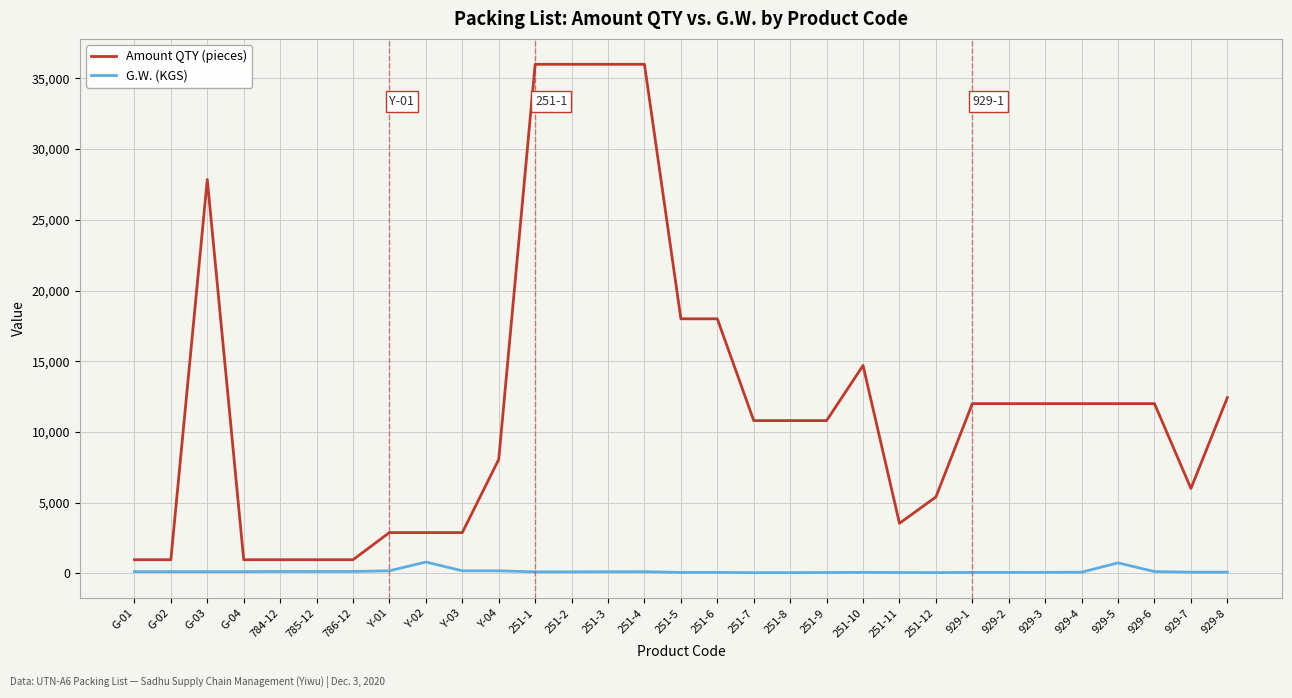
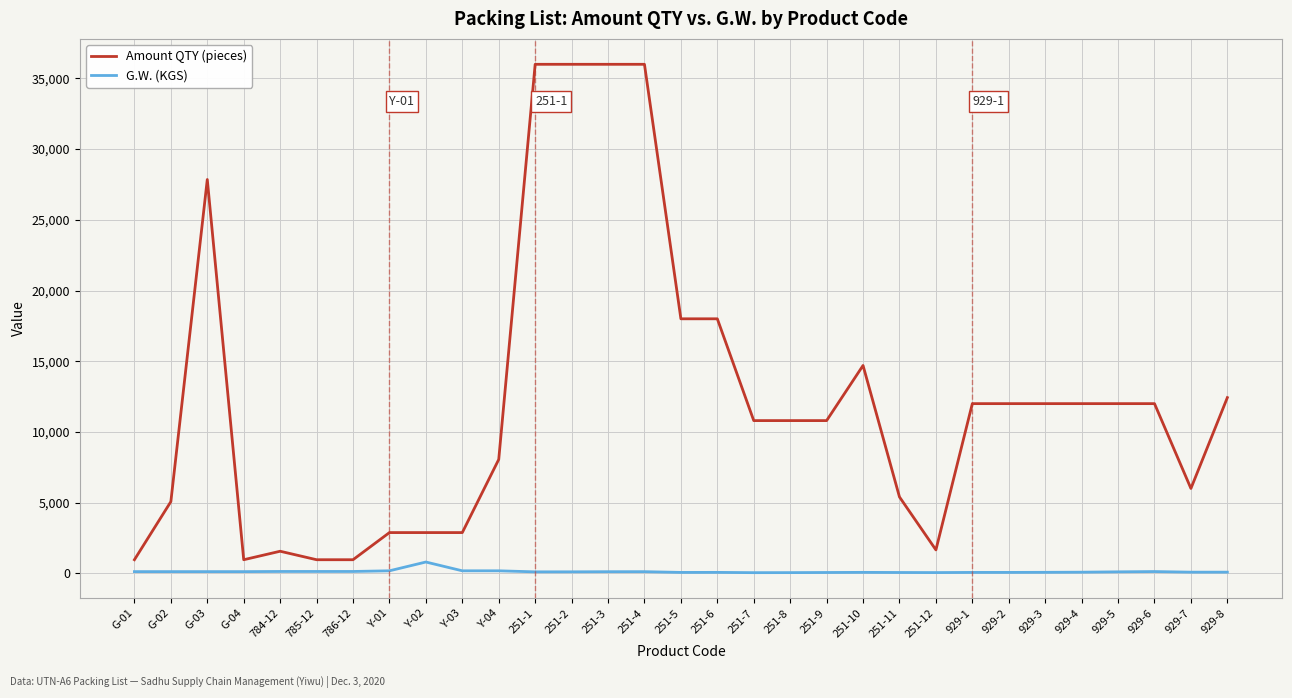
Amount QTY (pieces), G-02: 1,000 -> 5,100
Amount QTY (pieces), 784-12: 1,000 -> 1,600
Amount QTY (pieces), 251-11: 3,500 -> 5,400
Amount QTY (pieces), 251-12: 5,400 -> 1,700
G.W. (KGS), 929-5: 700 -> 100
